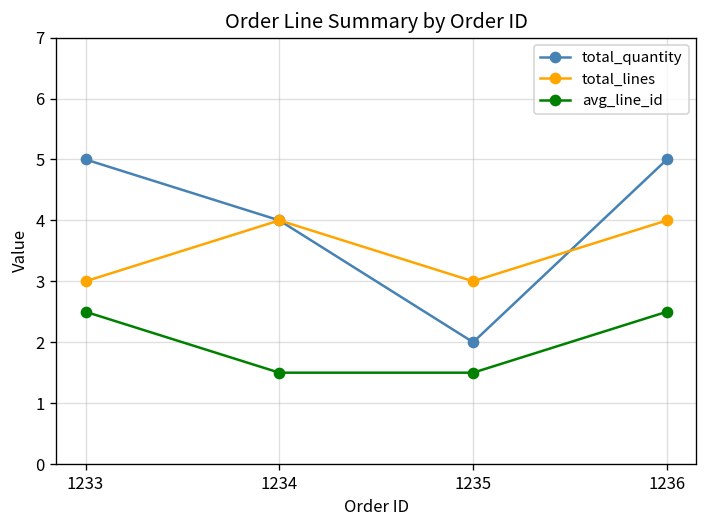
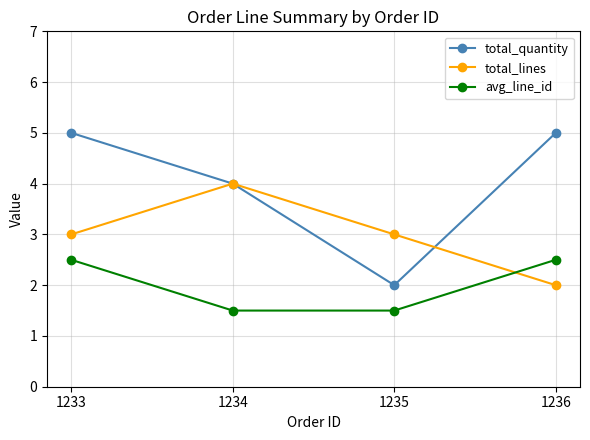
total_lines, 1236: 4 -> 2
